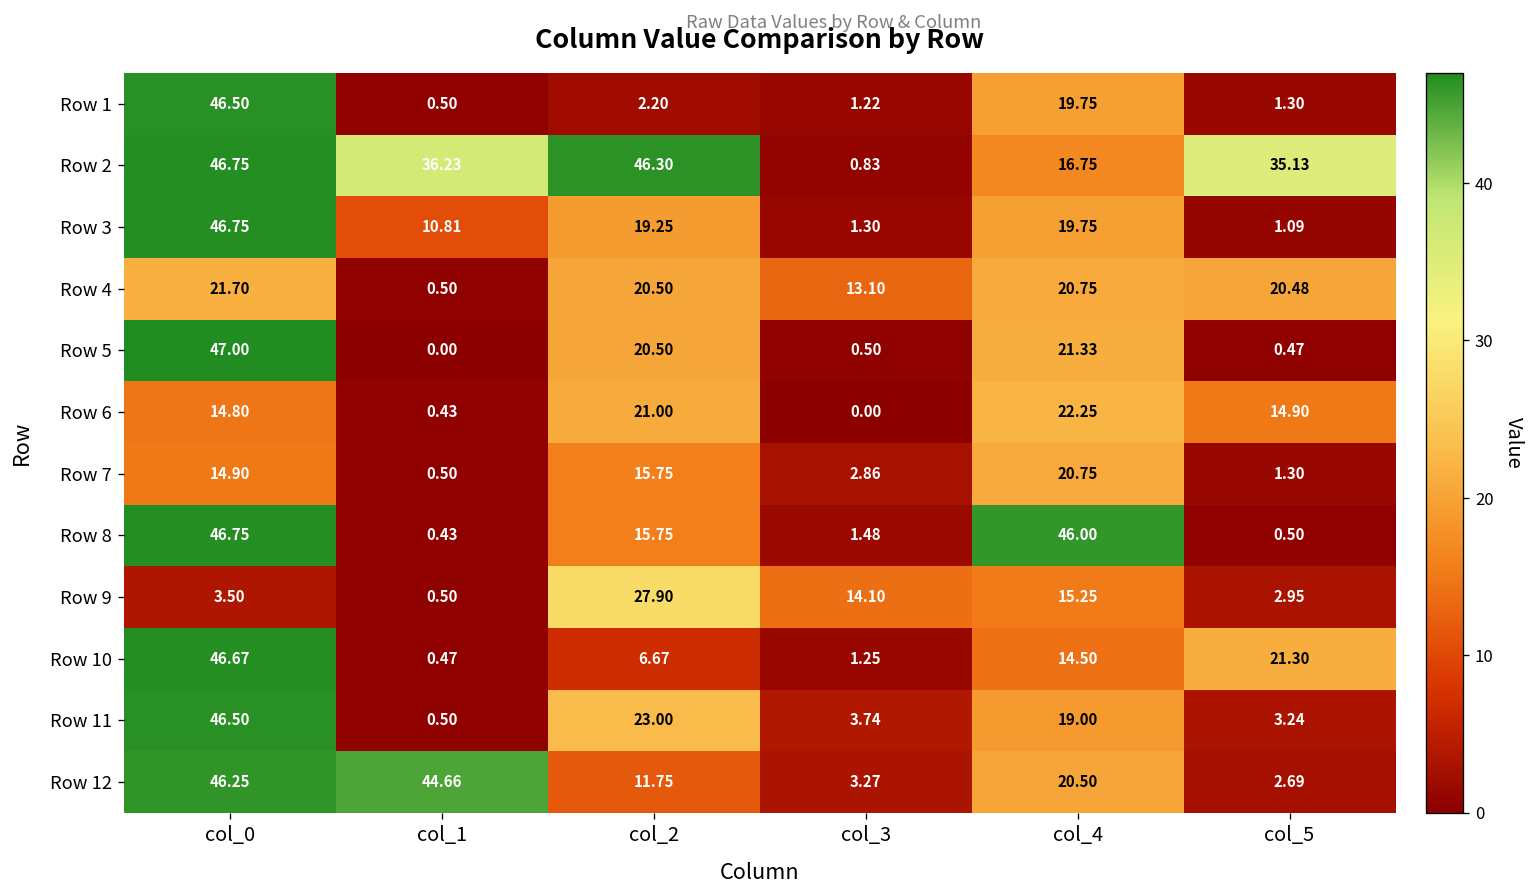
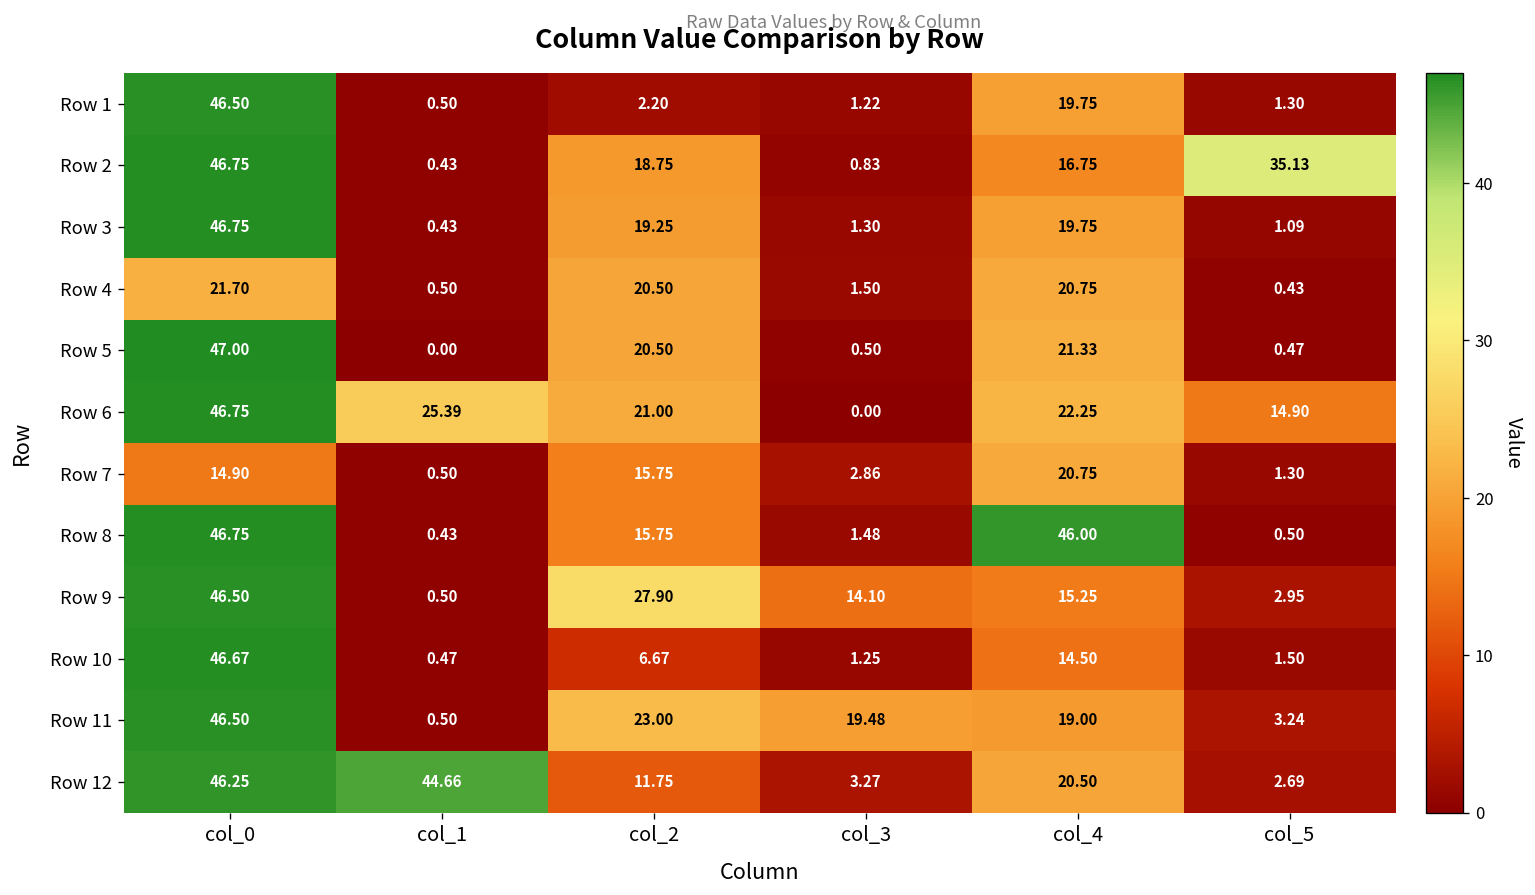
Row 2, col_1: 36.23 -> 0.43
Row 2, col_2: 46.30 -> 18.75
Row 3, col_1: 10.81 -> 0.43
Row 4, col_3: 13.10 -> 1.50
Row 4, col_5: 20.48 -> 0.43
Row 6, col_0: 14.80 -> 46.75
Row 6, col_1: 0.43 -> 25.39
Row 9, col_0: 3.50 -> 46.50
Row 10, col_5: 21.30 -> 1.50
Row 11, col_3: 3.74 -> 19.48
